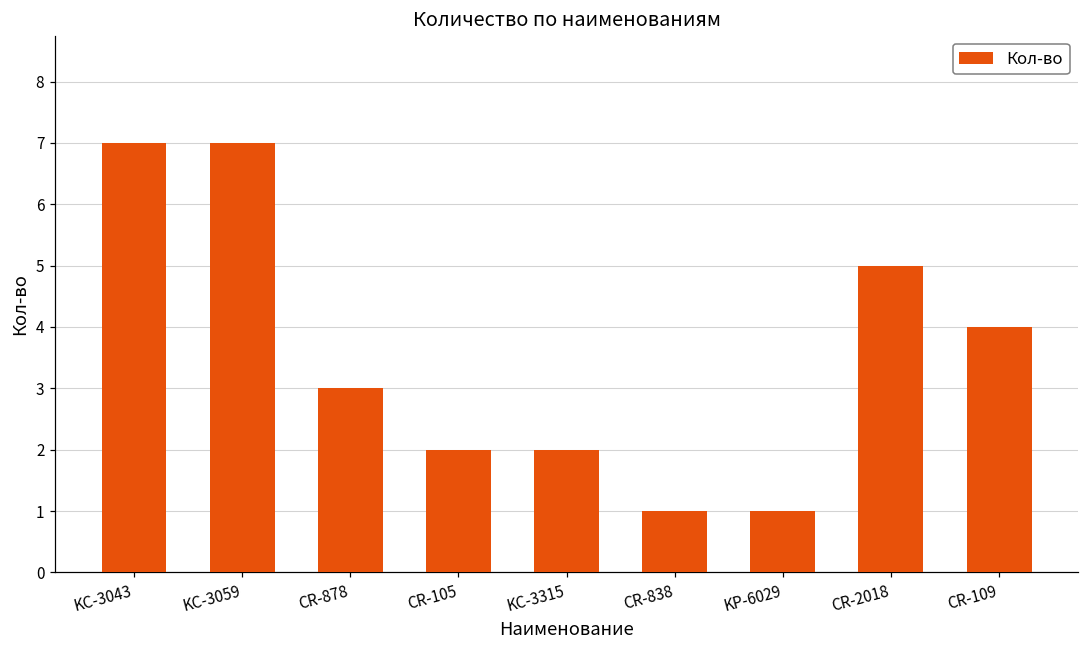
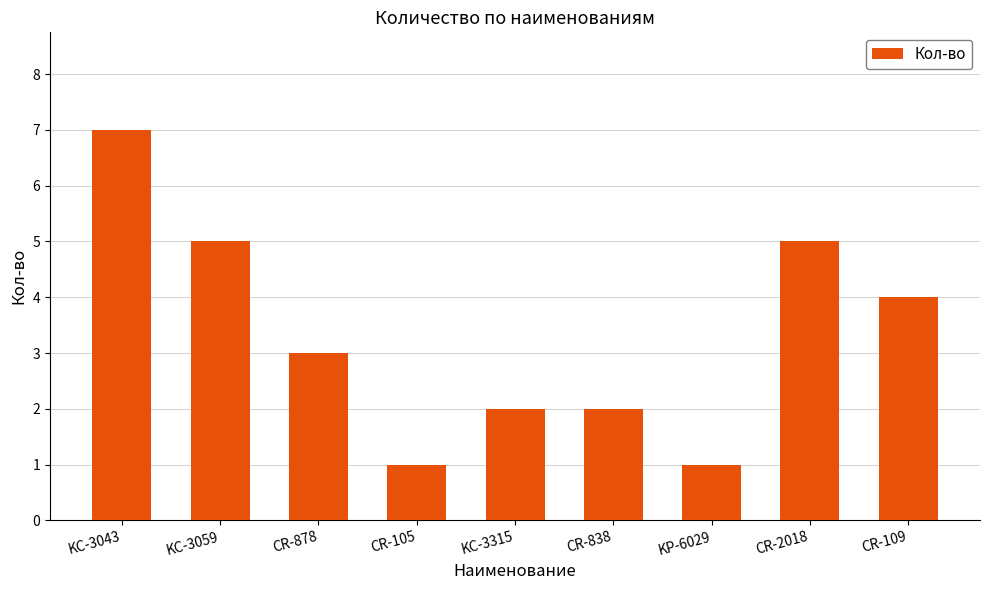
KC-3059: 7 -> 5
CR-105: 2 -> 1
CR-838: 1 -> 2
